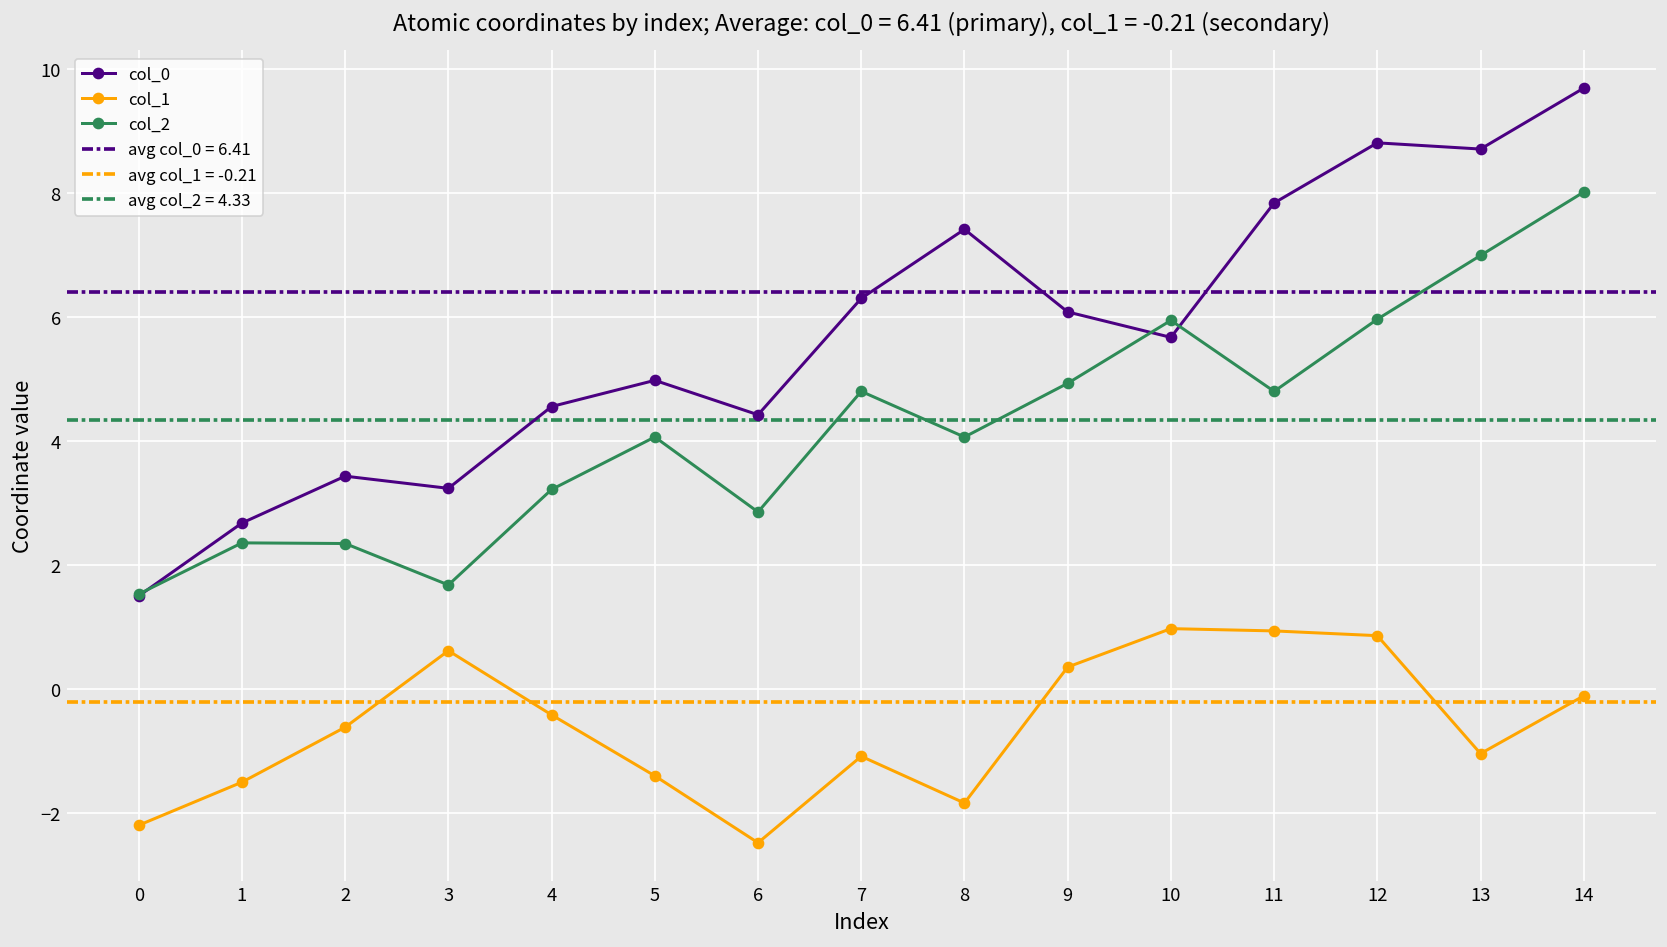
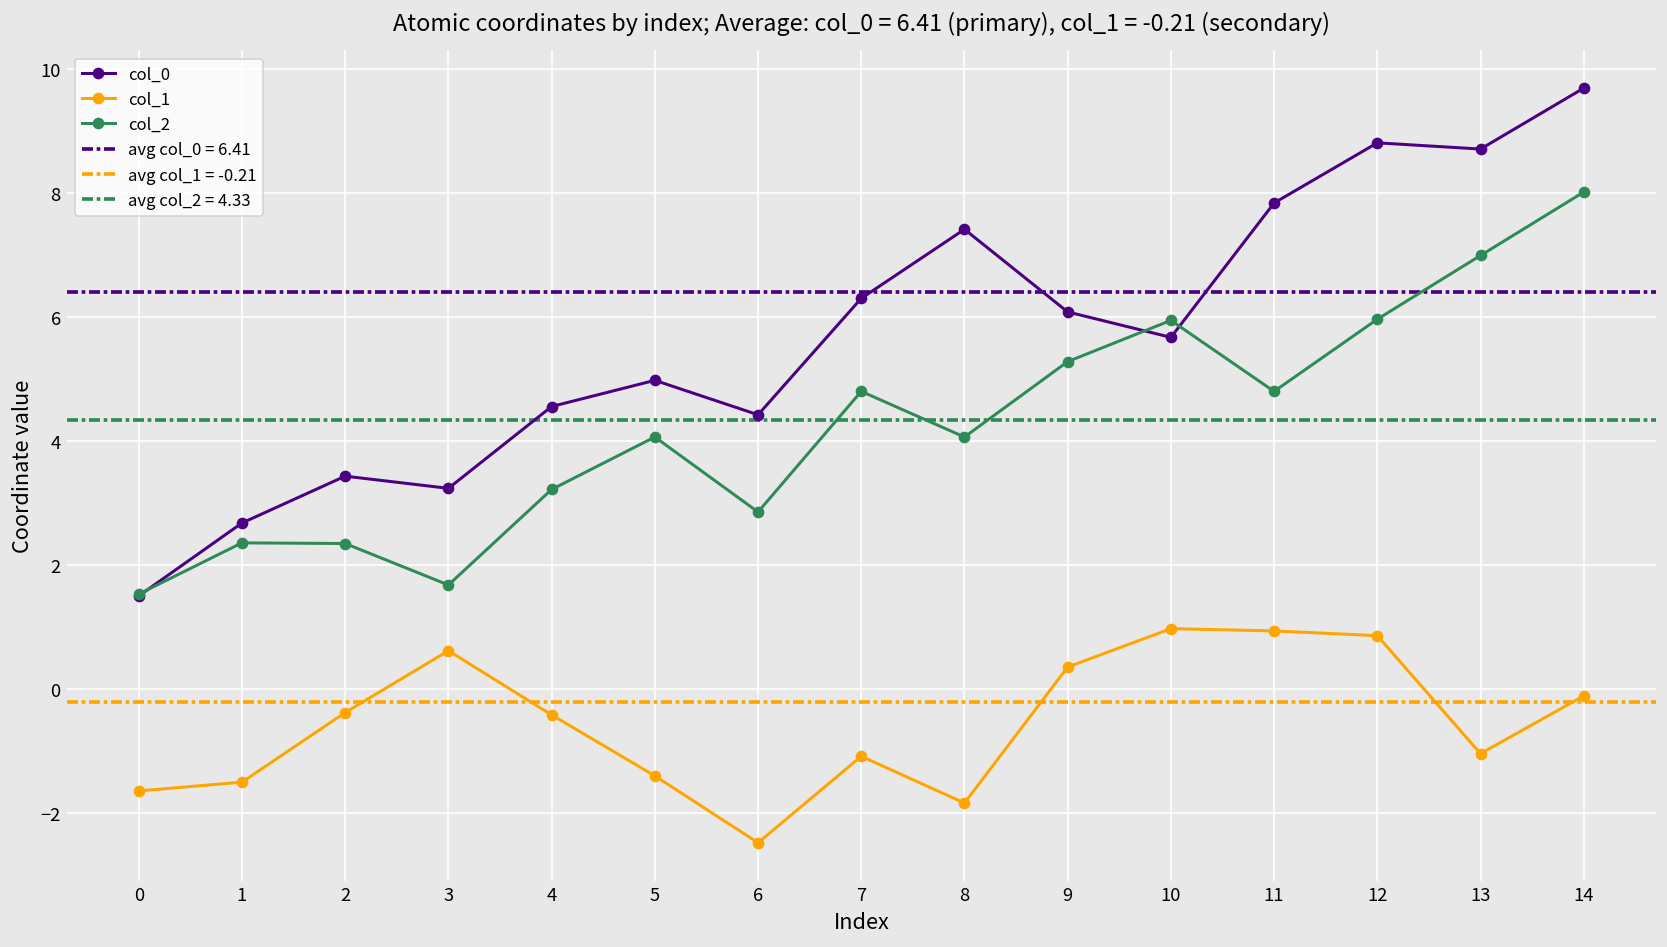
col_1, 0: -2.2 -> -1.7
col_1, 2: -0.6 -> -0.4
col_2, 9: 4.9 -> 5.3
